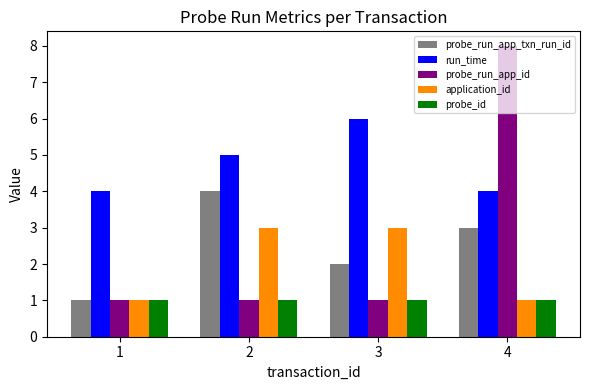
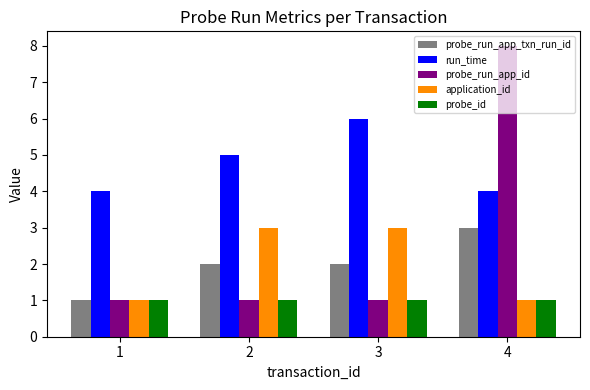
probe_run_app_txn_run_id, 2: 4 -> 2
